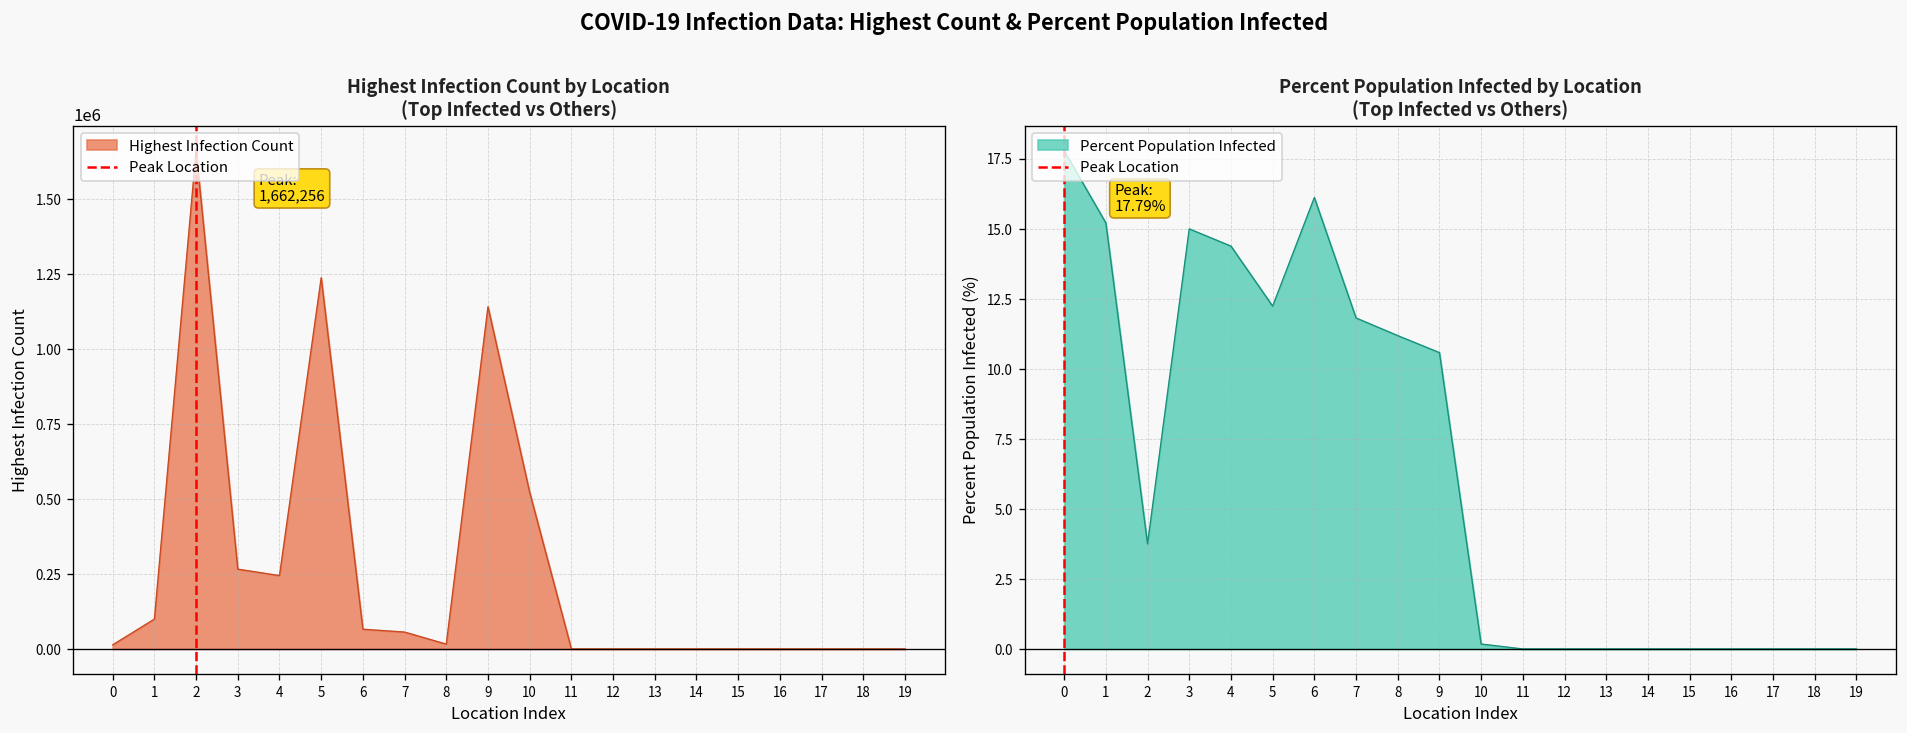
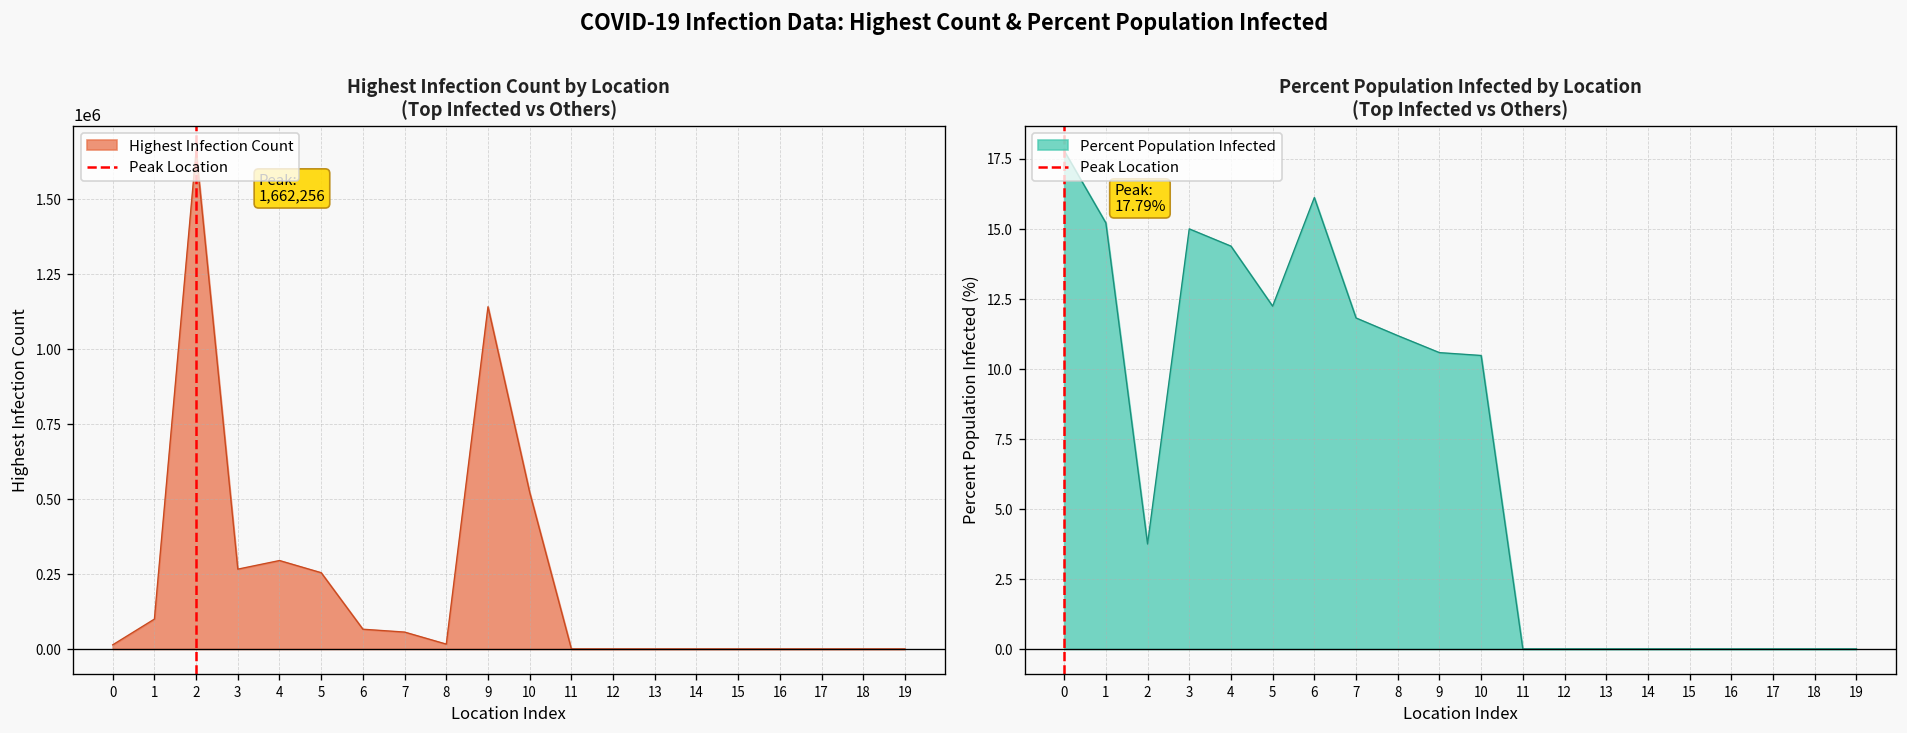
Highest Infection Count by Location (Top Infected vs Others), 4: 240000 -> 300000
Highest Infection Count by Location (Top Infected vs Others), 5: 1240000 -> 250000
Percent Population Infected by Location (Top Infected vs Others), 10: 0.2 -> 10.5
